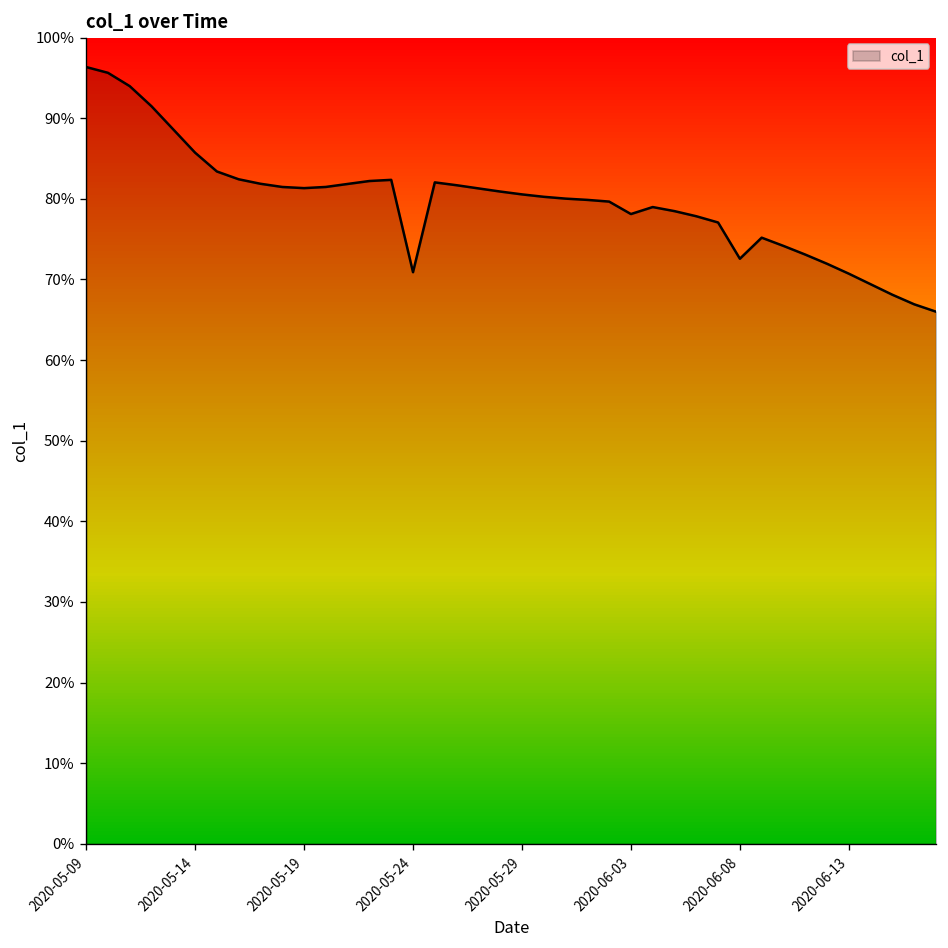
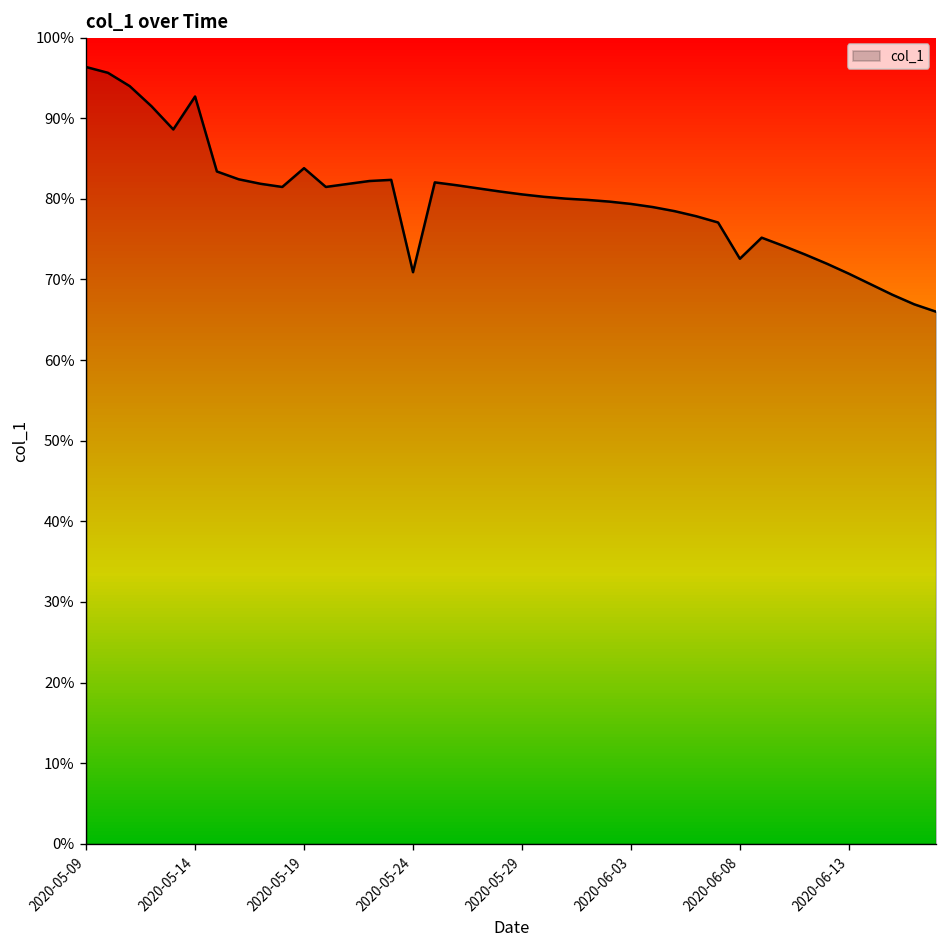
2020-05-14: 86% -> 93%
2020-05-19: 81% -> 84%
2020-06-03: 78% -> 79%
